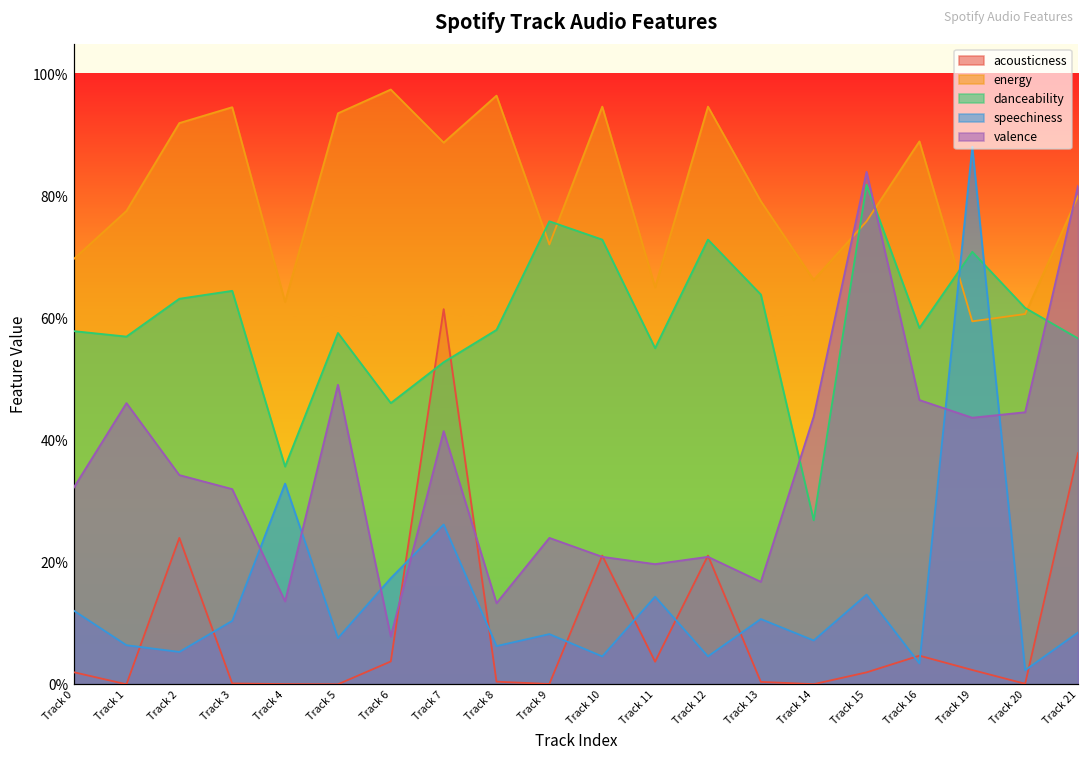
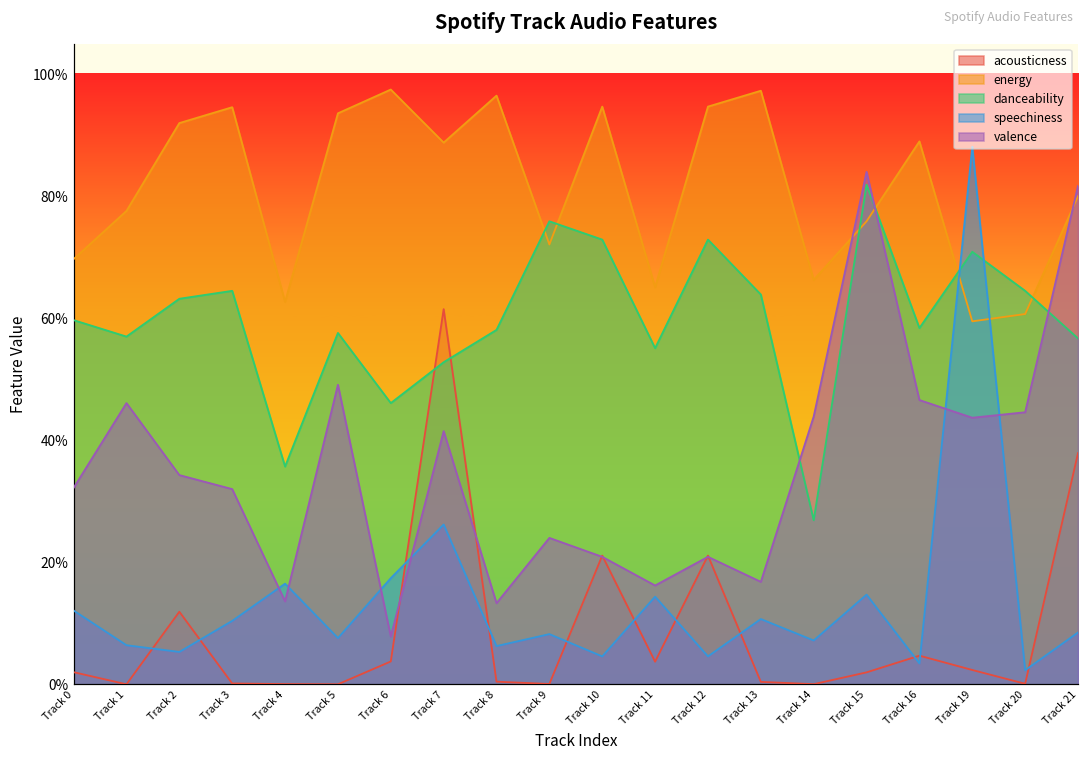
danceability, Track 0: 58% -> 60%
acousticness, Track 2: 24% -> 12%
speechiness, Track 4: 33% -> 17%
valence, Track 11: 20% -> 16%
energy, Track 13: 79% -> 97%
danceability, Track 20: 62% -> 65%
